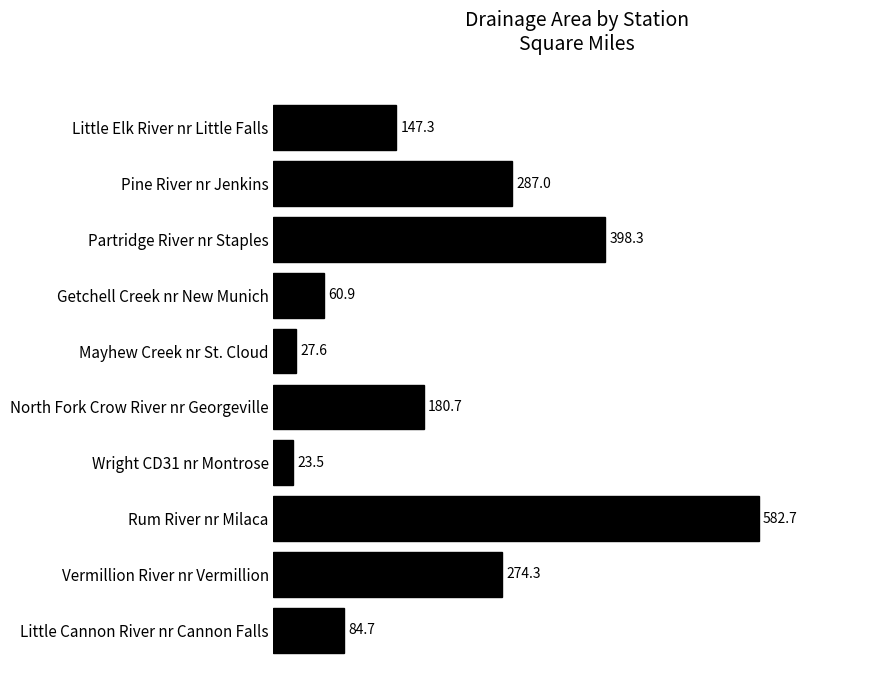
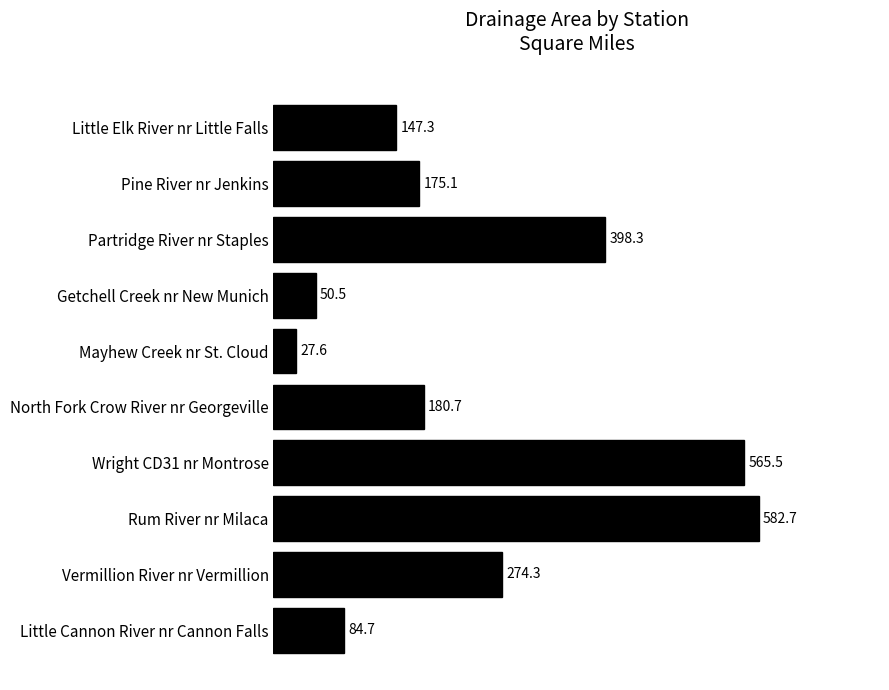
Pine River nr Jenkins: 287.0 -> 175.1
Getchell Creek nr New Munich: 60.9 -> 50.5
Wright CD31 nr Montrose: 23.5 -> 565.5
